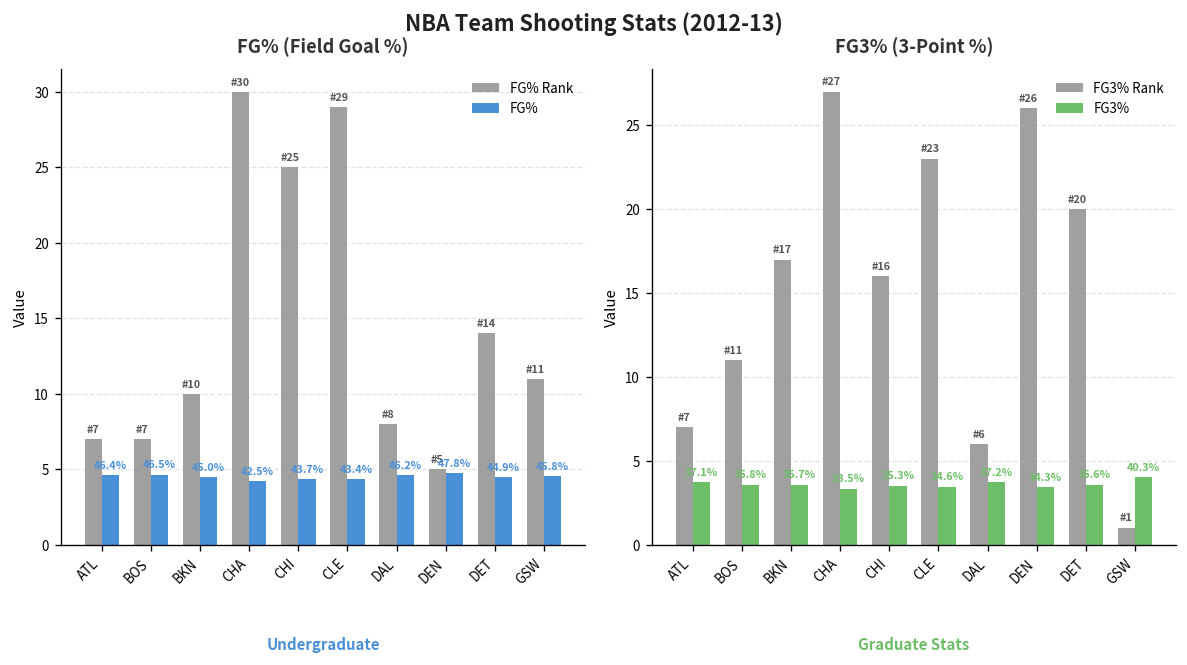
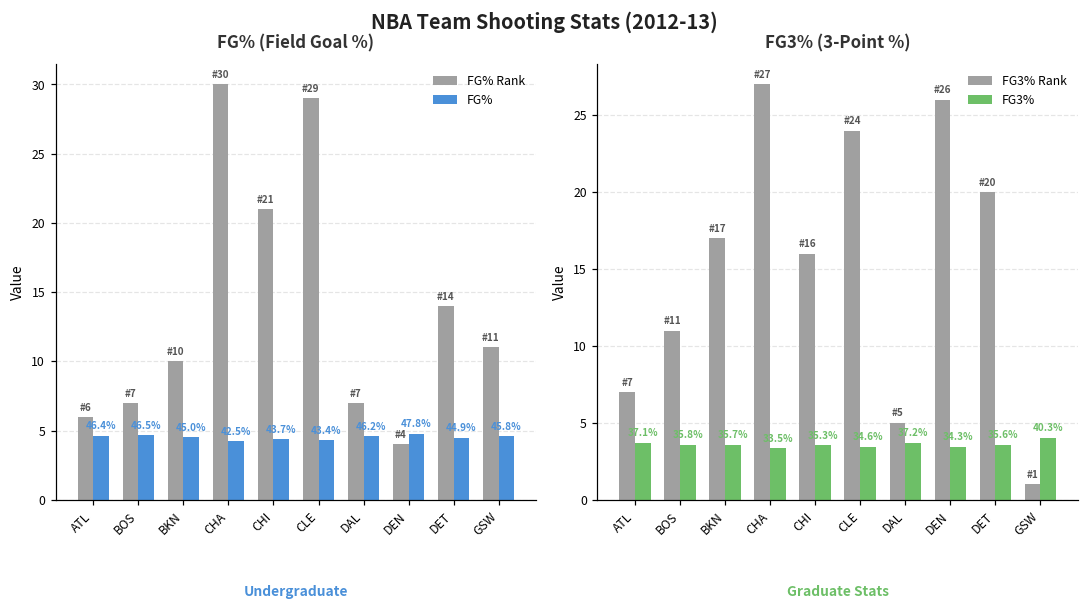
FG% (Field Goal %), FG% Rank, ATL: 7 -> 6
FG% (Field Goal %), FG% Rank, CHI: 25 -> 21
FG% (Field Goal %), FG% Rank, DAL: 8 -> 7
FG% (Field Goal %), FG% Rank, DEN: 5 -> 4
FG3% (3-Point %), FG3% Rank, CLE: 23 -> 24
FG3% (3-Point %), FG3% Rank, DAL: 6 -> 5
